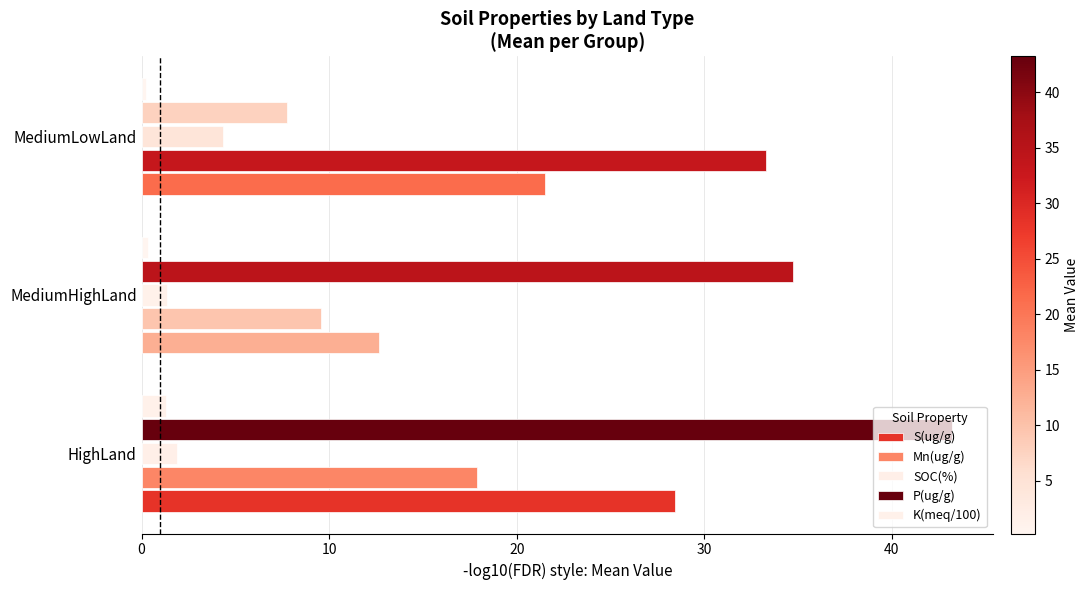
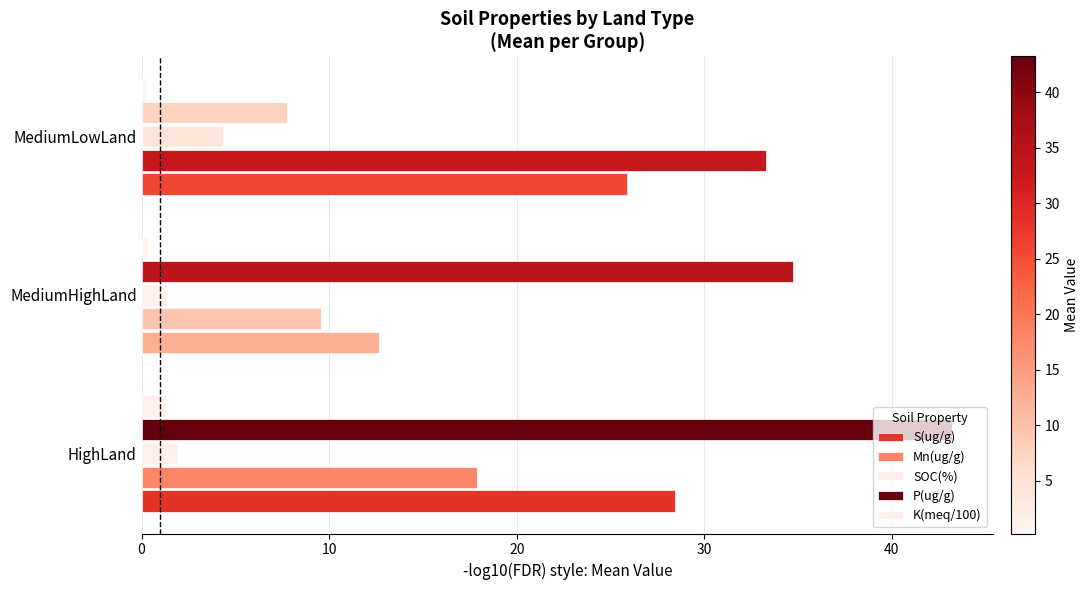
S(ug/g), MediumLowLand: 21.5 -> 25.9
